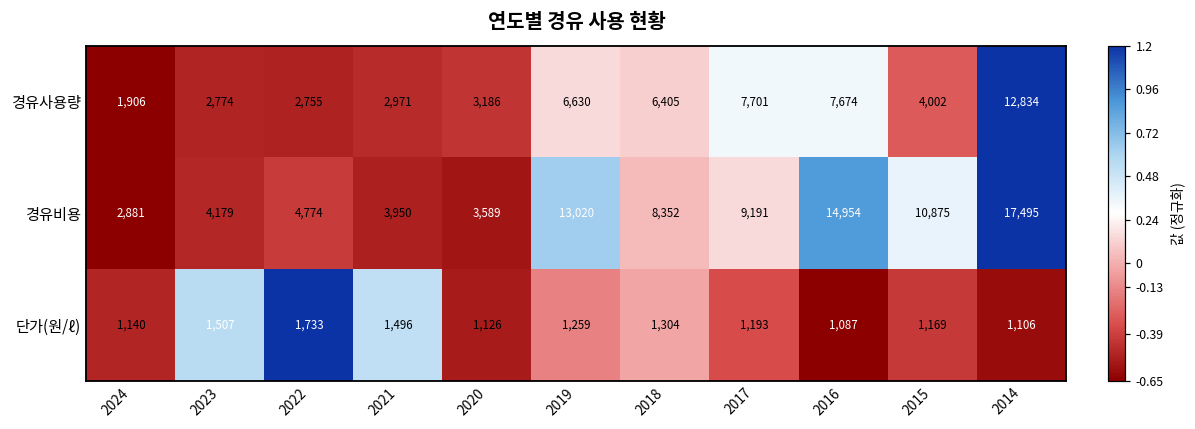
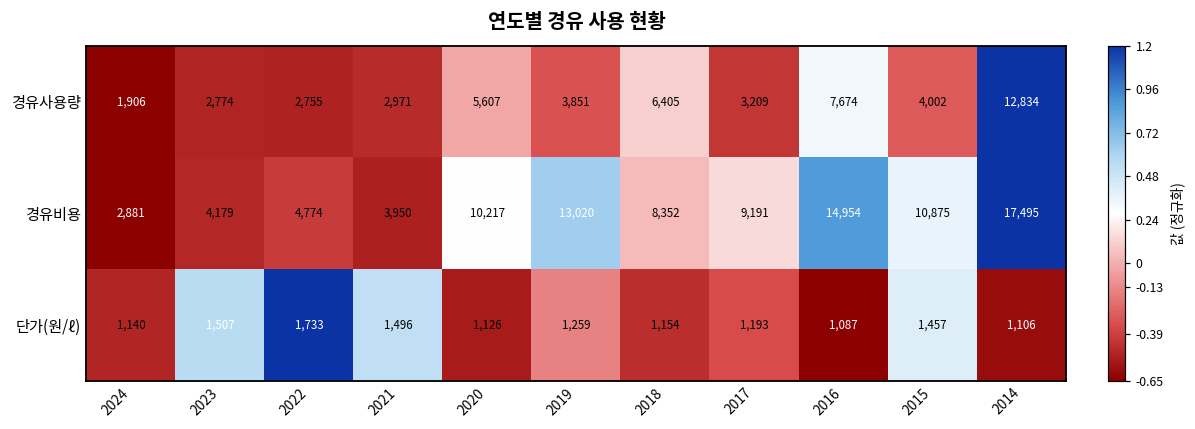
경유사용량, 2020: 3,186 -> 5,607
경유사용량, 2019: 6,630 -> 3,851
경유사용량, 2017: 7,701 -> 3,209
경유비용, 2020: 3,589 -> 10,217
단가(원/ℓ), 2018: 1,304 -> 1,154
단가(원/ℓ), 2015: 1,169 -> 1,457
